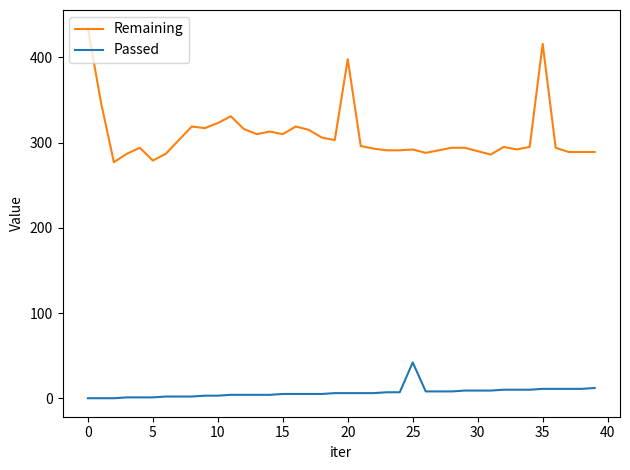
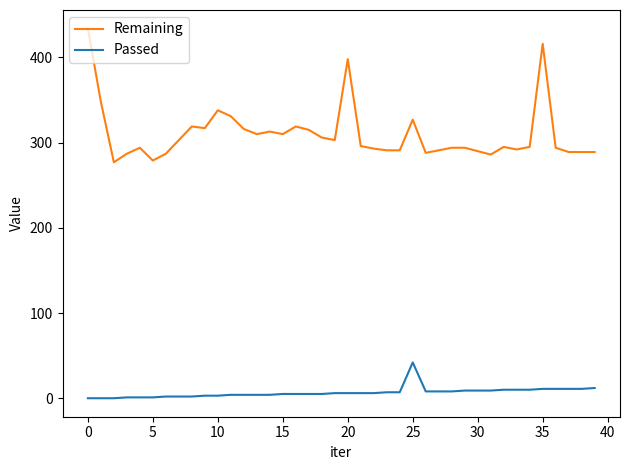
Remaining, 10: 320 -> 340
Remaining, 25: 290 -> 330
